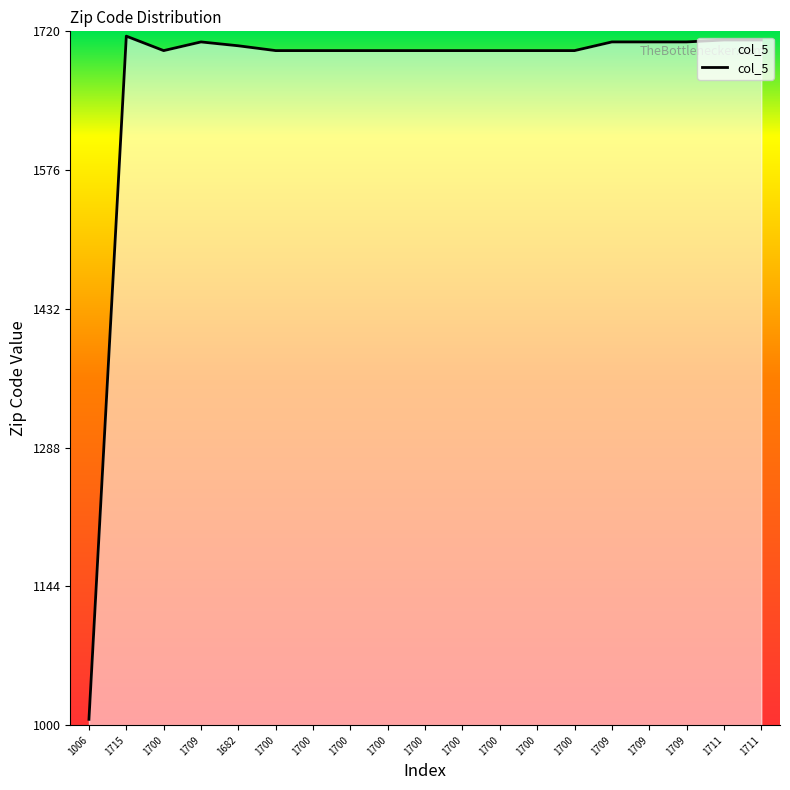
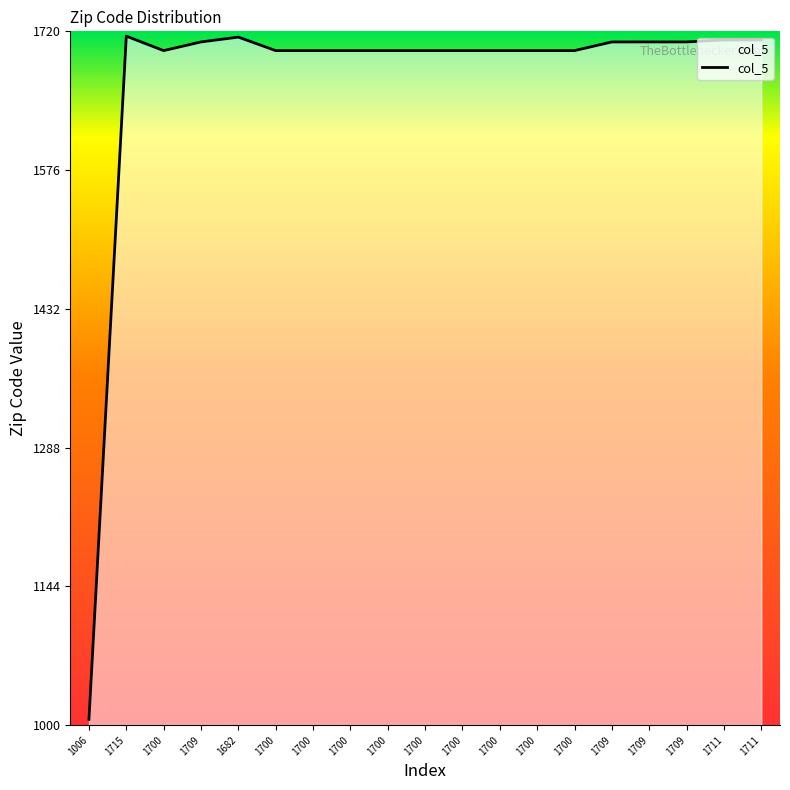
1682: 1705 -> 1714
